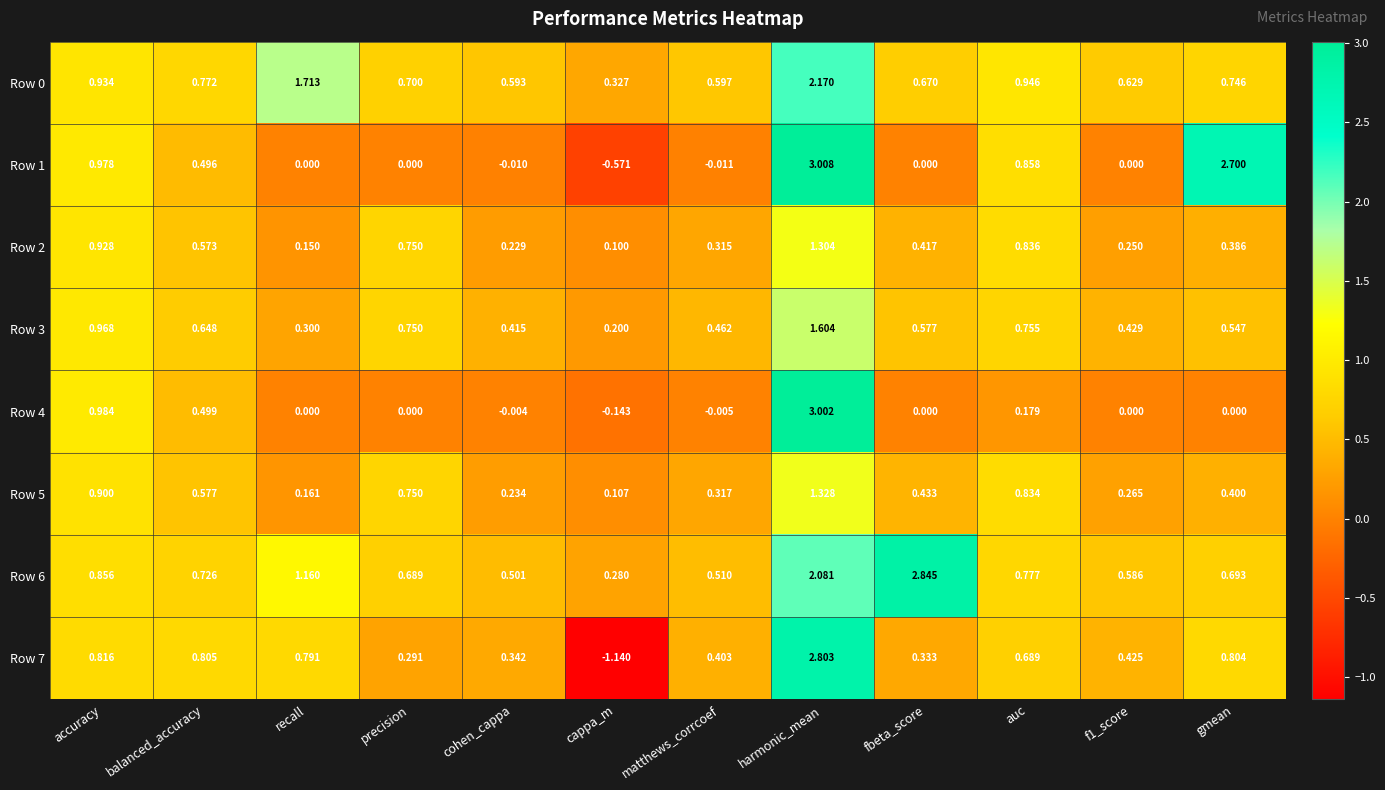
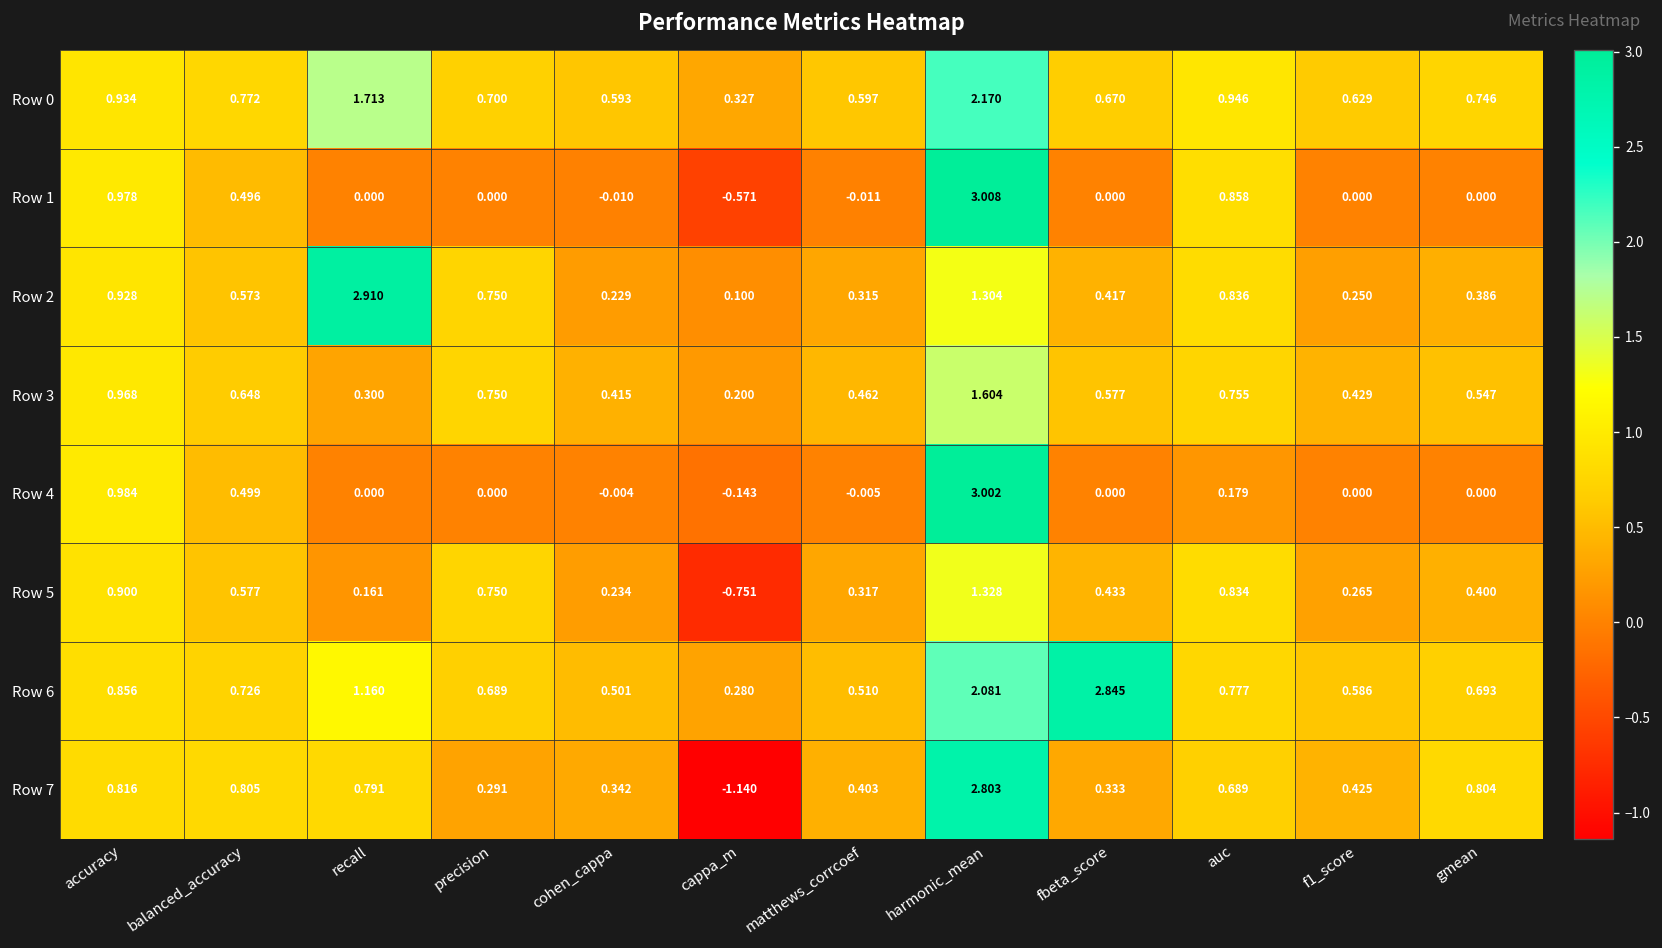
Row 1, gmean: 2.700 -> 0.000
Row 2, recall: 0.150 -> 2.910
Row 5, cappa_m: 0.107 -> -0.751
